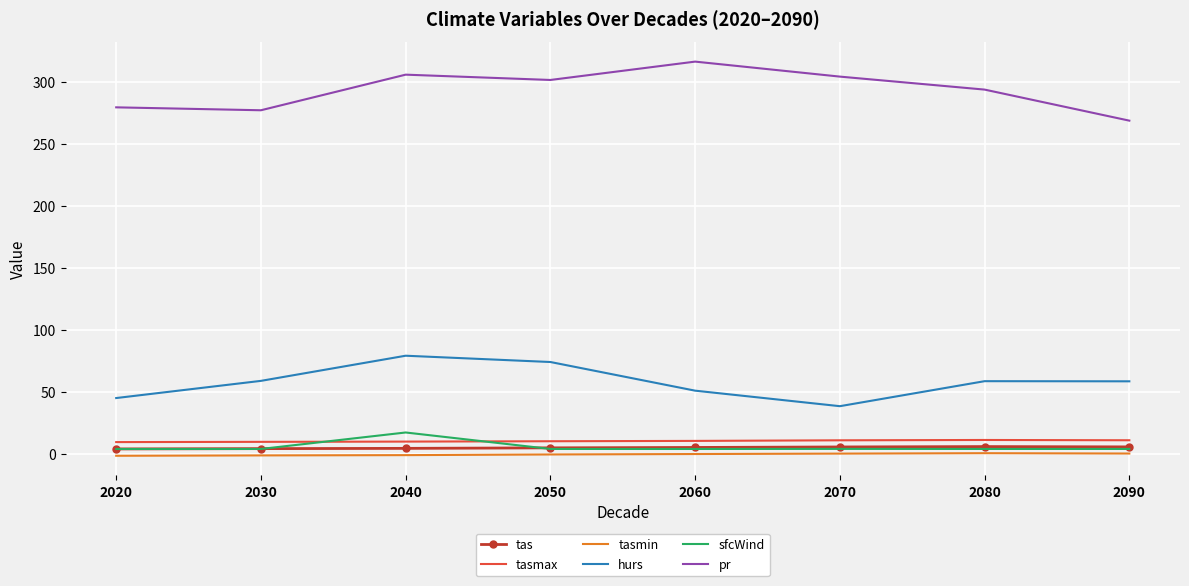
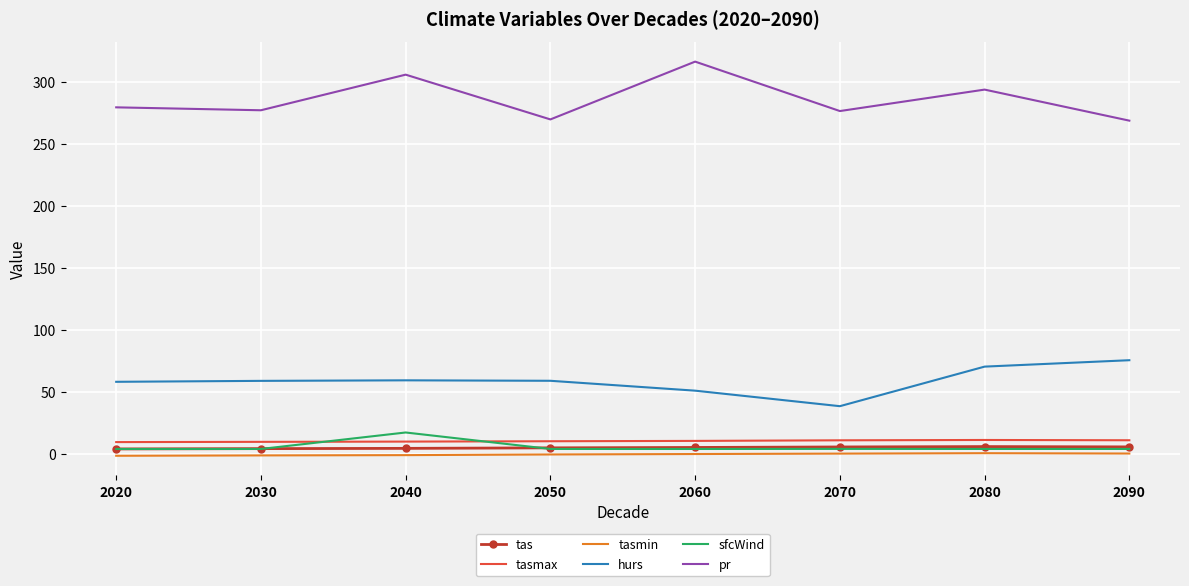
hurs, 2020: 45 -> 58
hurs, 2040: 79 -> 59
hurs, 2050: 74 -> 59
pr, 2050: 302 -> 270
pr, 2070: 304 -> 277
hurs, 2080: 59 -> 70
hurs, 2090: 59 -> 76
